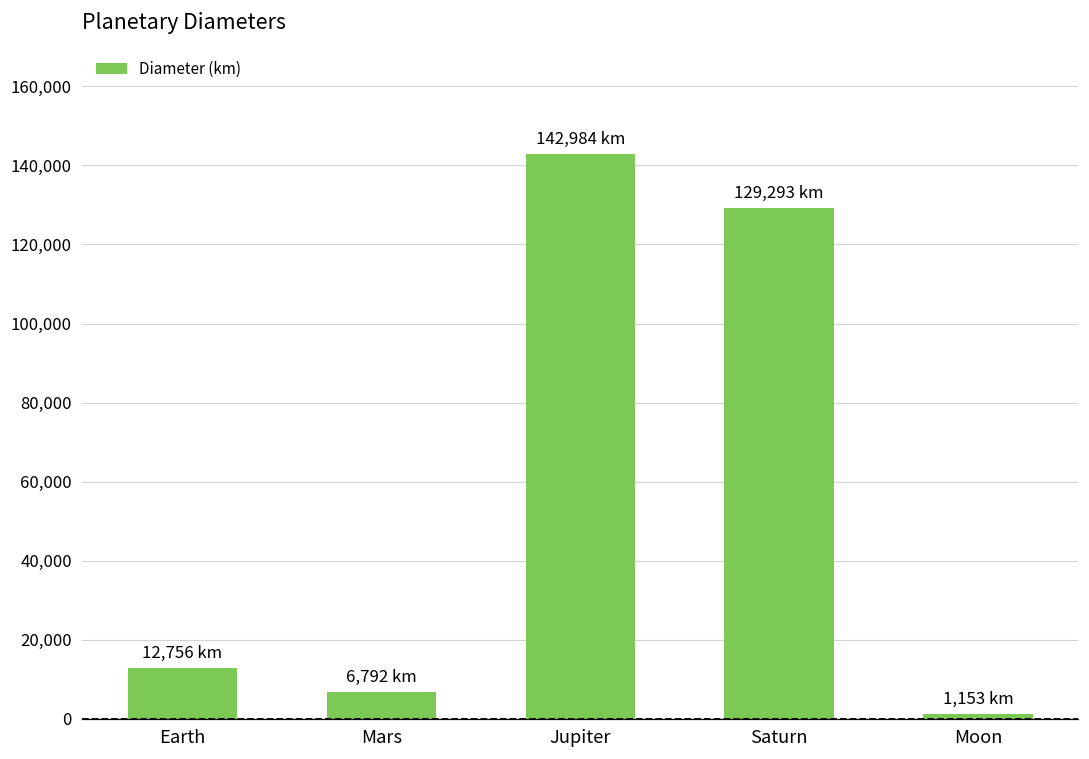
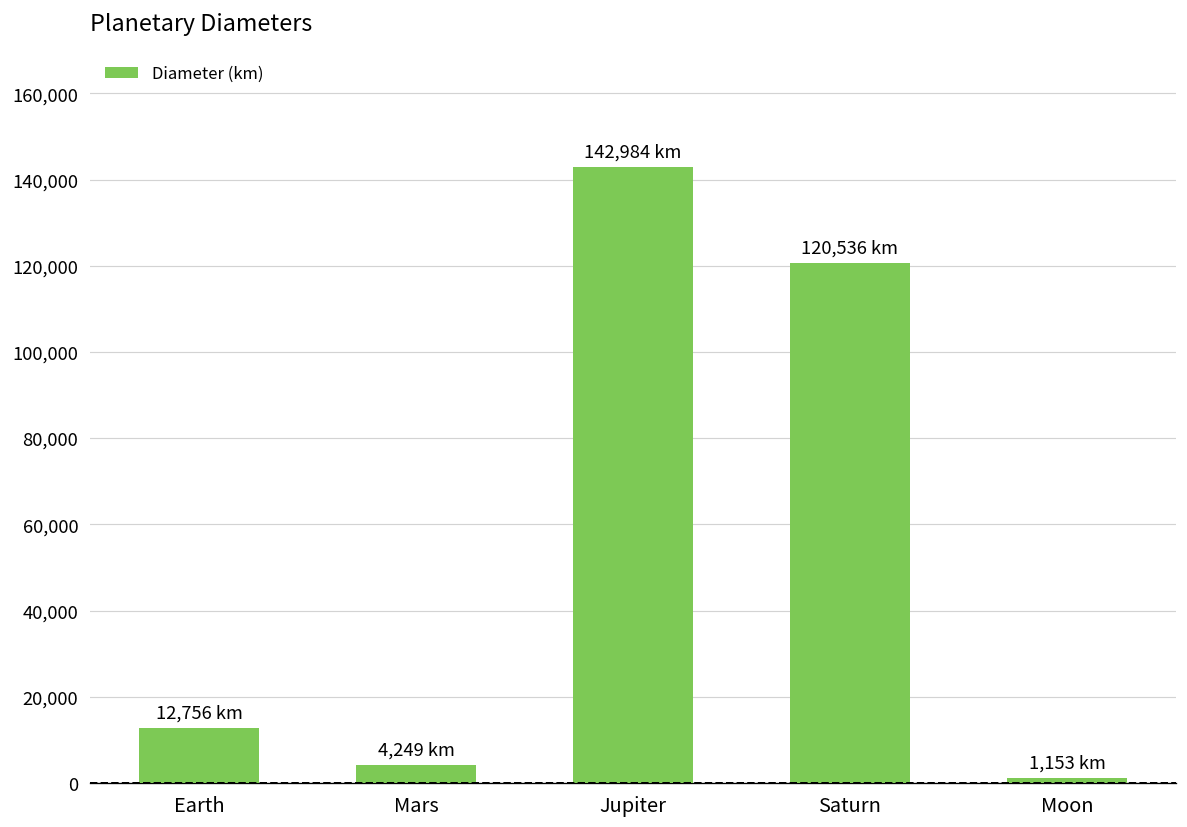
Mars: 6,792 -> 4,249
Saturn: 129,293 -> 120,536
